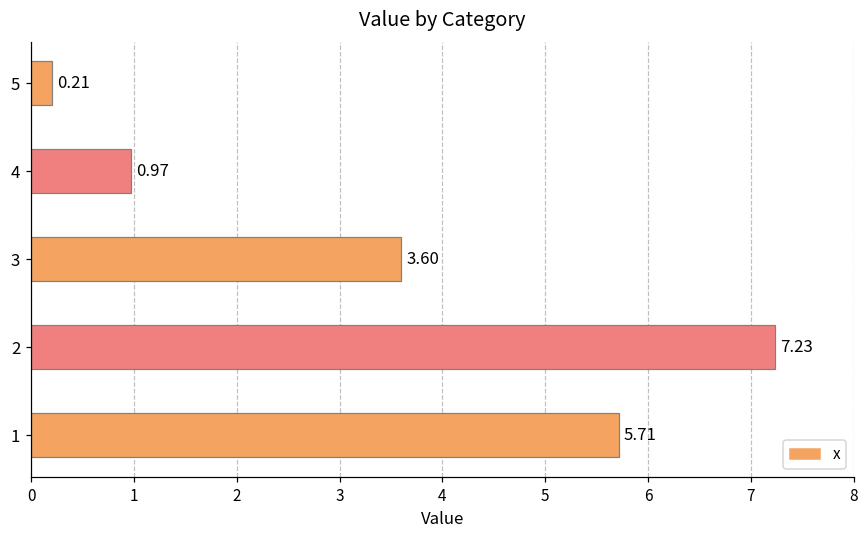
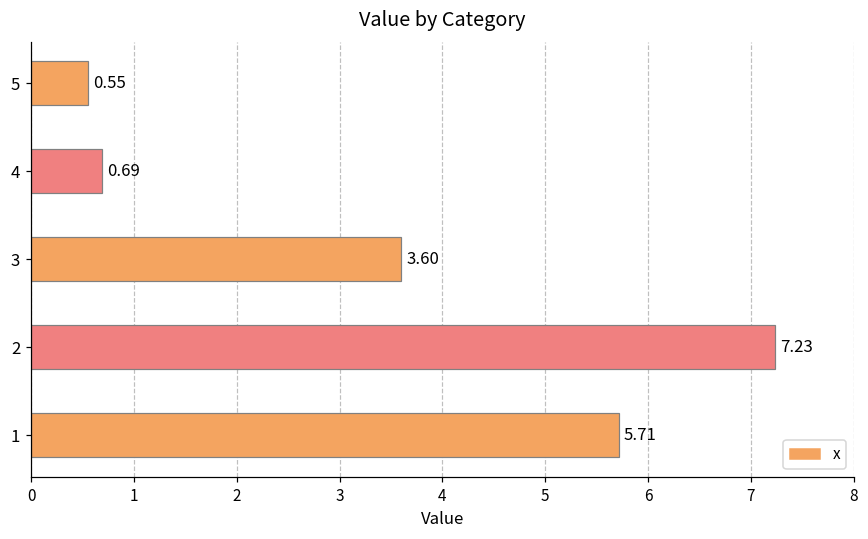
5: 0.21 -> 0.55
4: 0.97 -> 0.69
